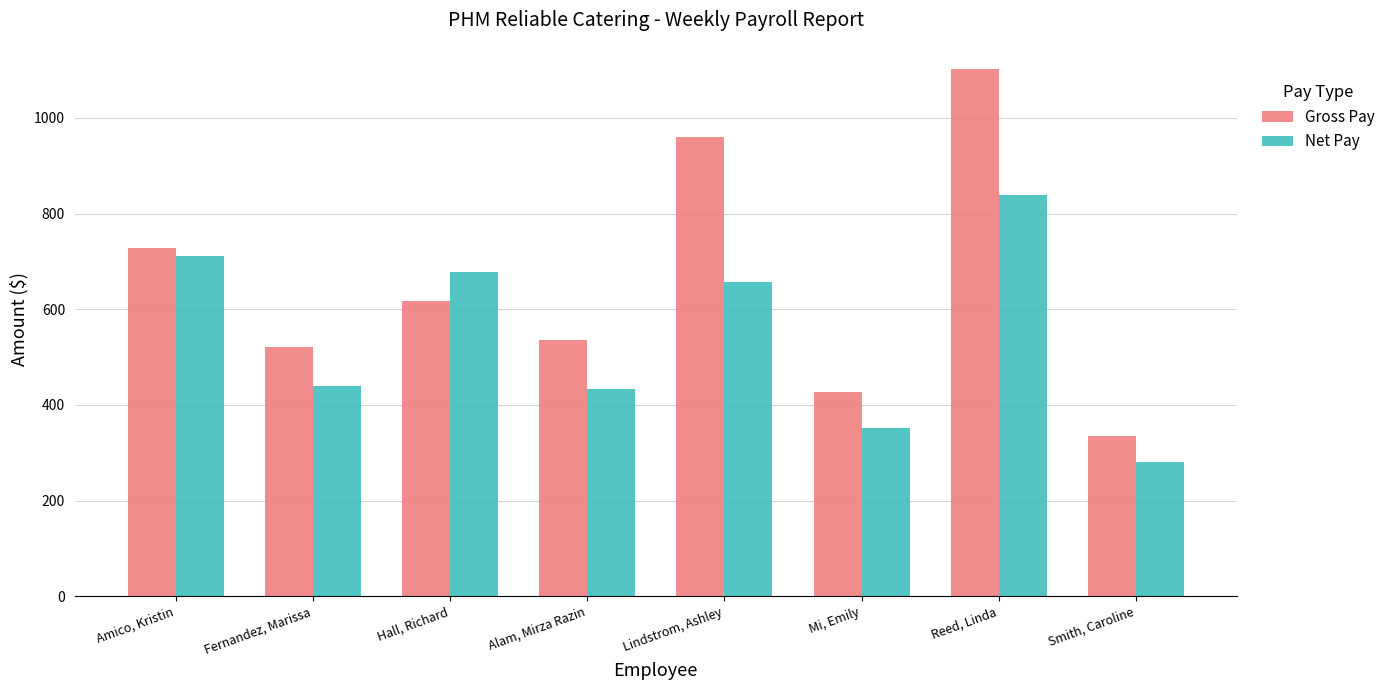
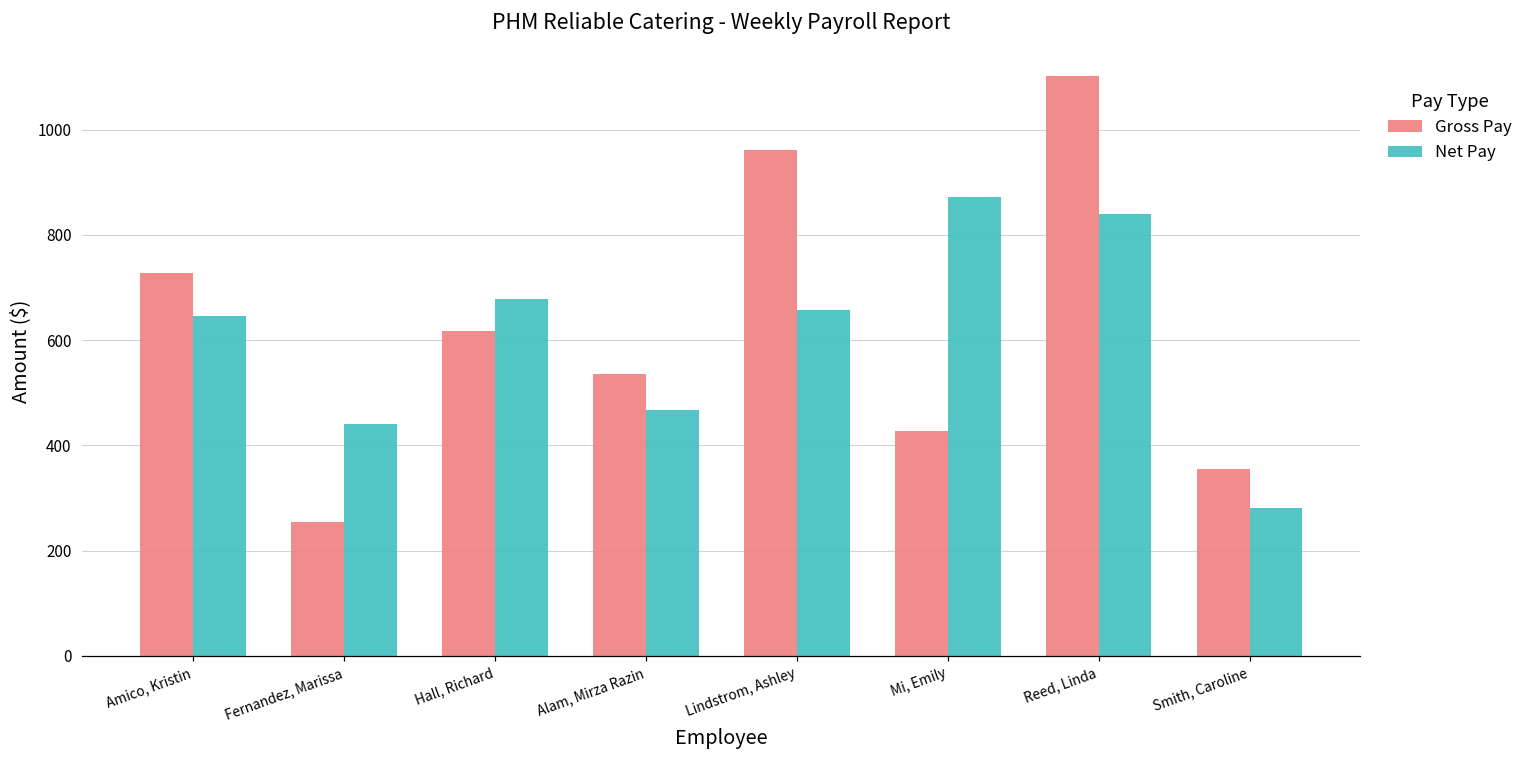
Net Pay, Amico, Kristin: 710 -> 650
Gross Pay, Fernandez, Marissa: 520 -> 260
Net Pay, Alam, Mirza Razin: 430 -> 470
Net Pay, Mi, Emily: 350 -> 870
Gross Pay, Smith, Caroline: 340 -> 350
